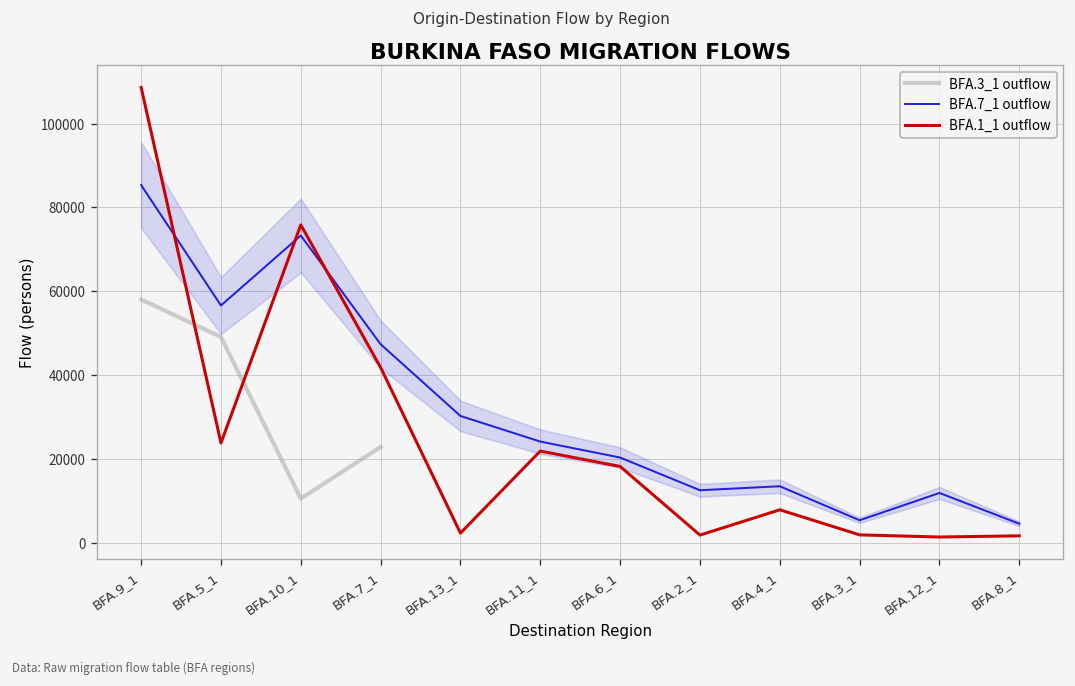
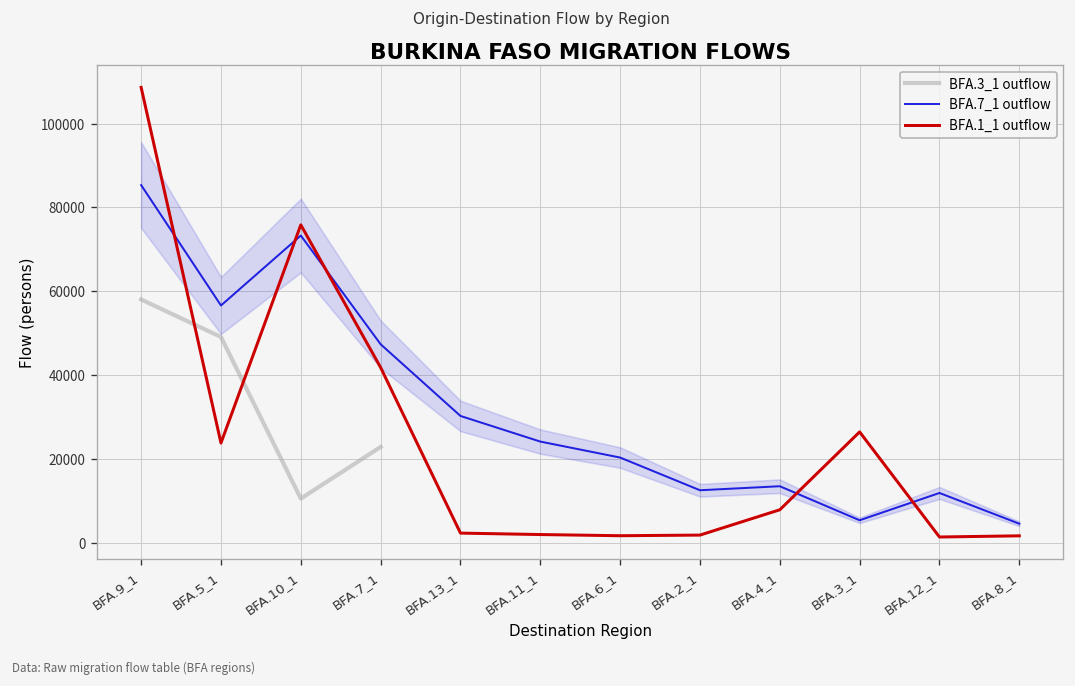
BFA.1_1 outflow, BFA.11_1: 22000 -> 2000
BFA.1_1 outflow, BFA.6_1: 18000 -> 2000
BFA.1_1 outflow, BFA.3_1: 2000 -> 26000
